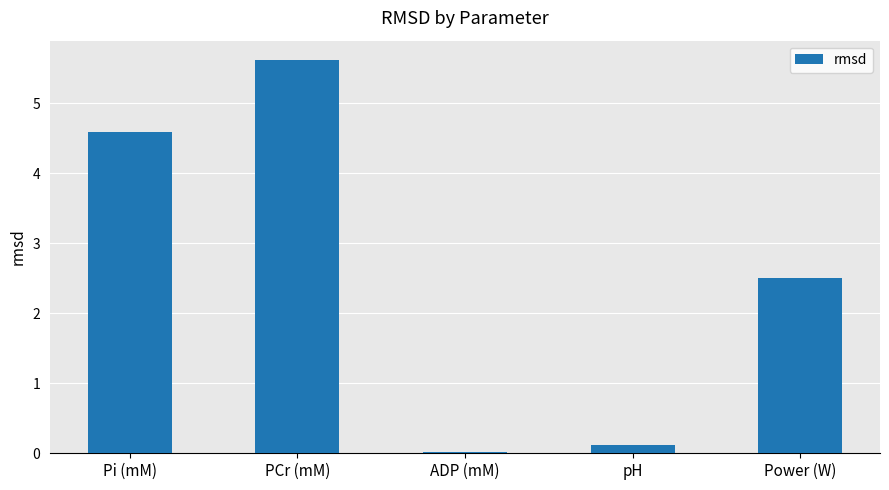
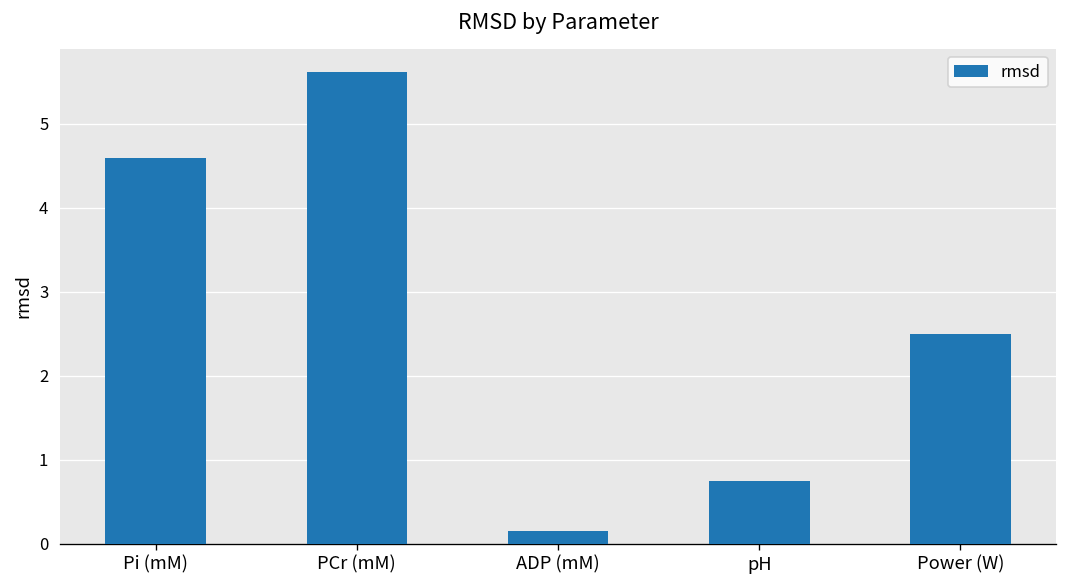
ADP (mM): 0.0 -> 0.2
pH: 0.1 -> 0.7
